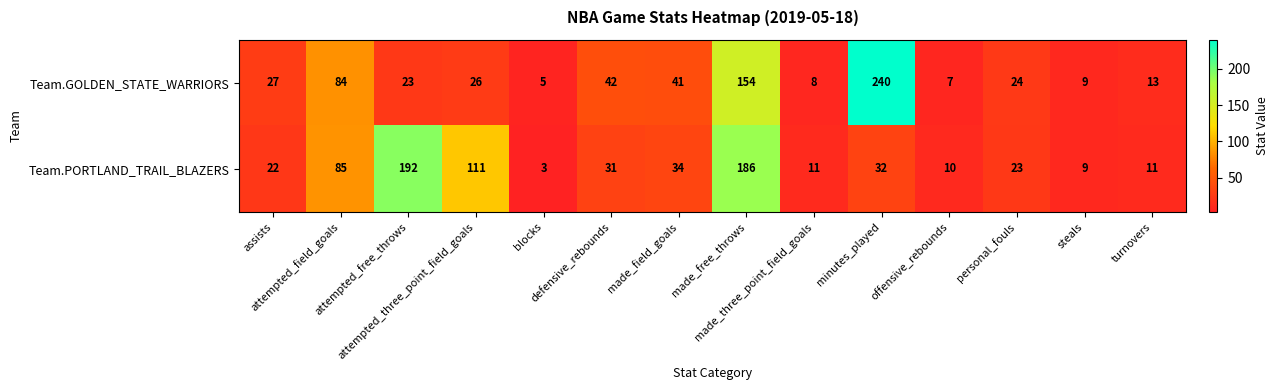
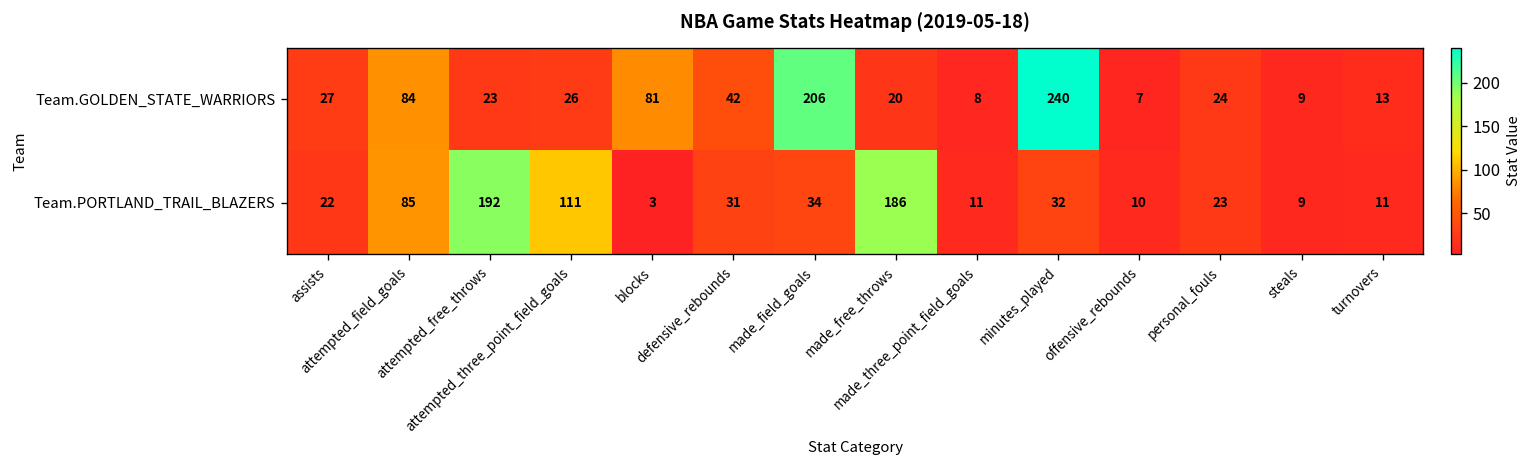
Team.GOLDEN_STATE_WARRIORS, blocks: 5 -> 81
Team.GOLDEN_STATE_WARRIORS, made_field_goals: 41 -> 206
Team.GOLDEN_STATE_WARRIORS, made_free_throws: 154 -> 20
